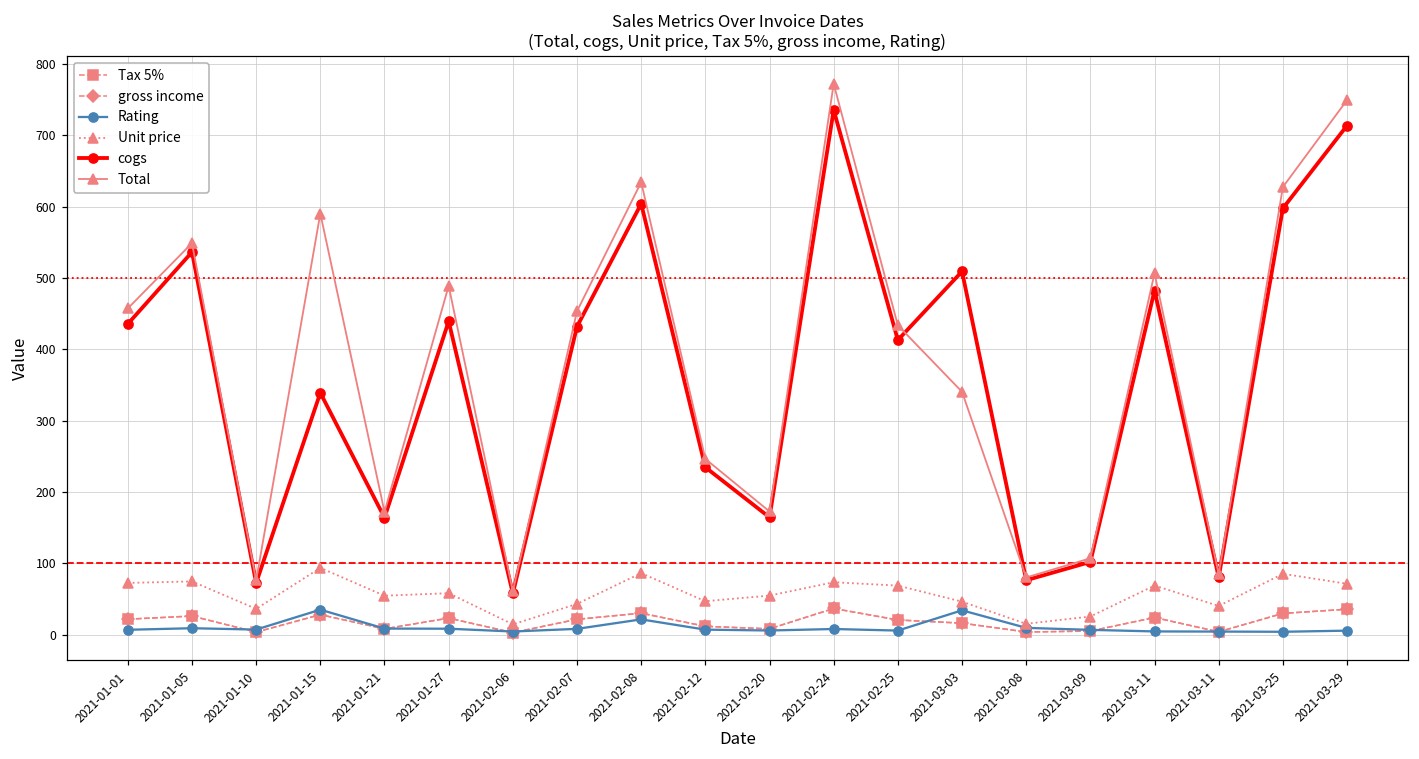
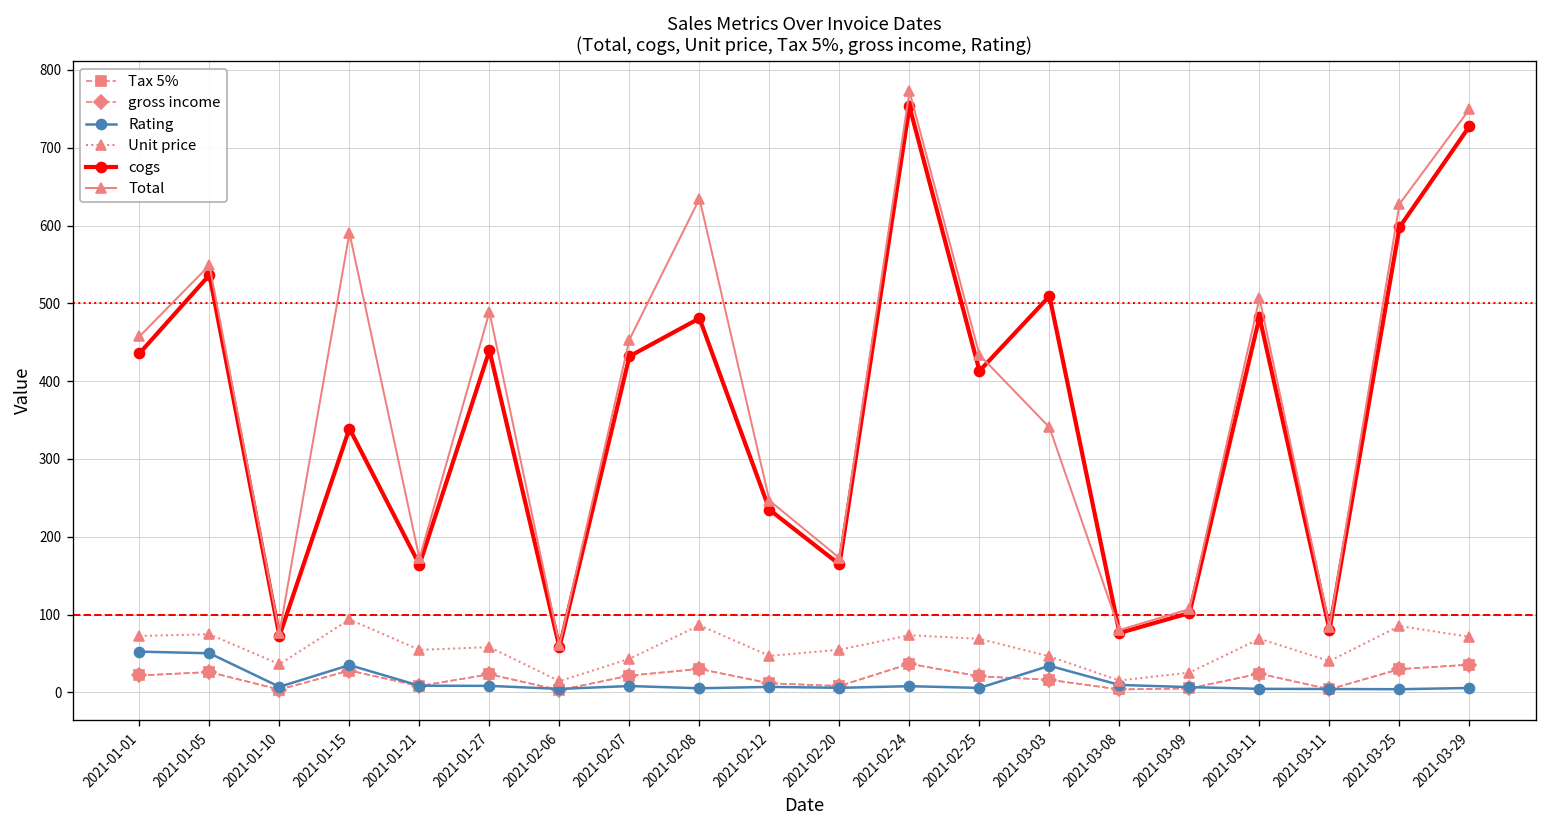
Rating, 2021-01-01: 10 -> 50
Rating, 2021-01-05: 10 -> 50
Rating, 2021-02-08: 20 -> 10
cogs, 2021-02-08: 600 -> 480
cogs, 2021-02-24: 740 -> 750
cogs, 2021-03-29: 710 -> 730
